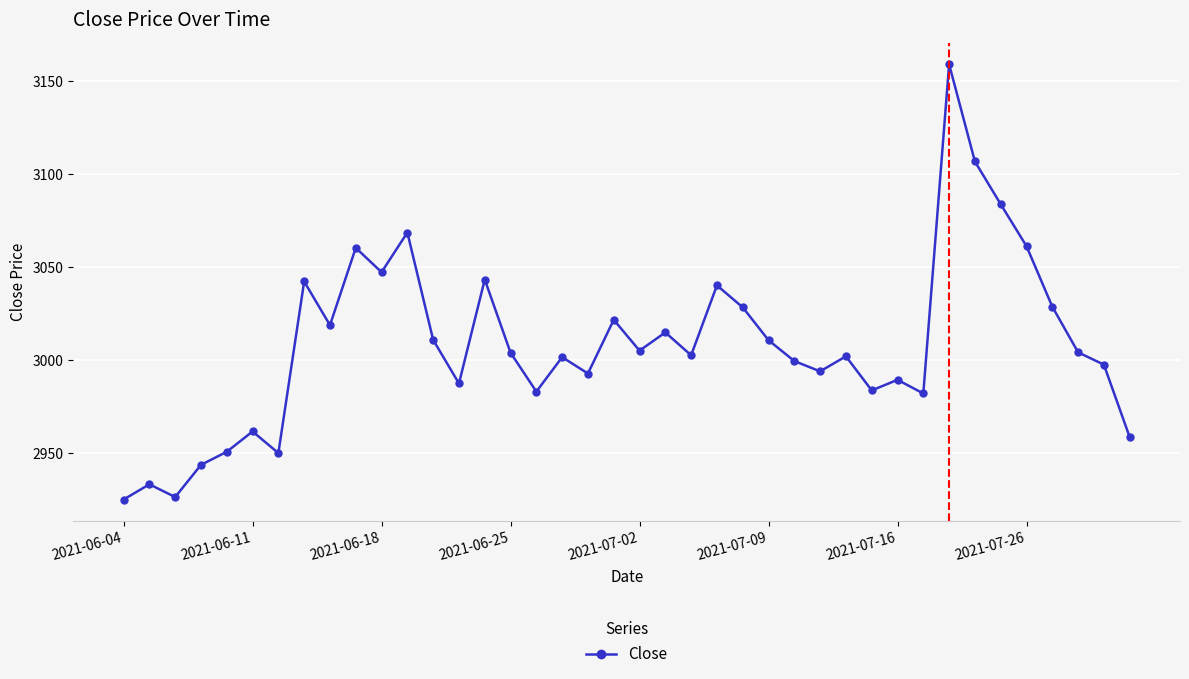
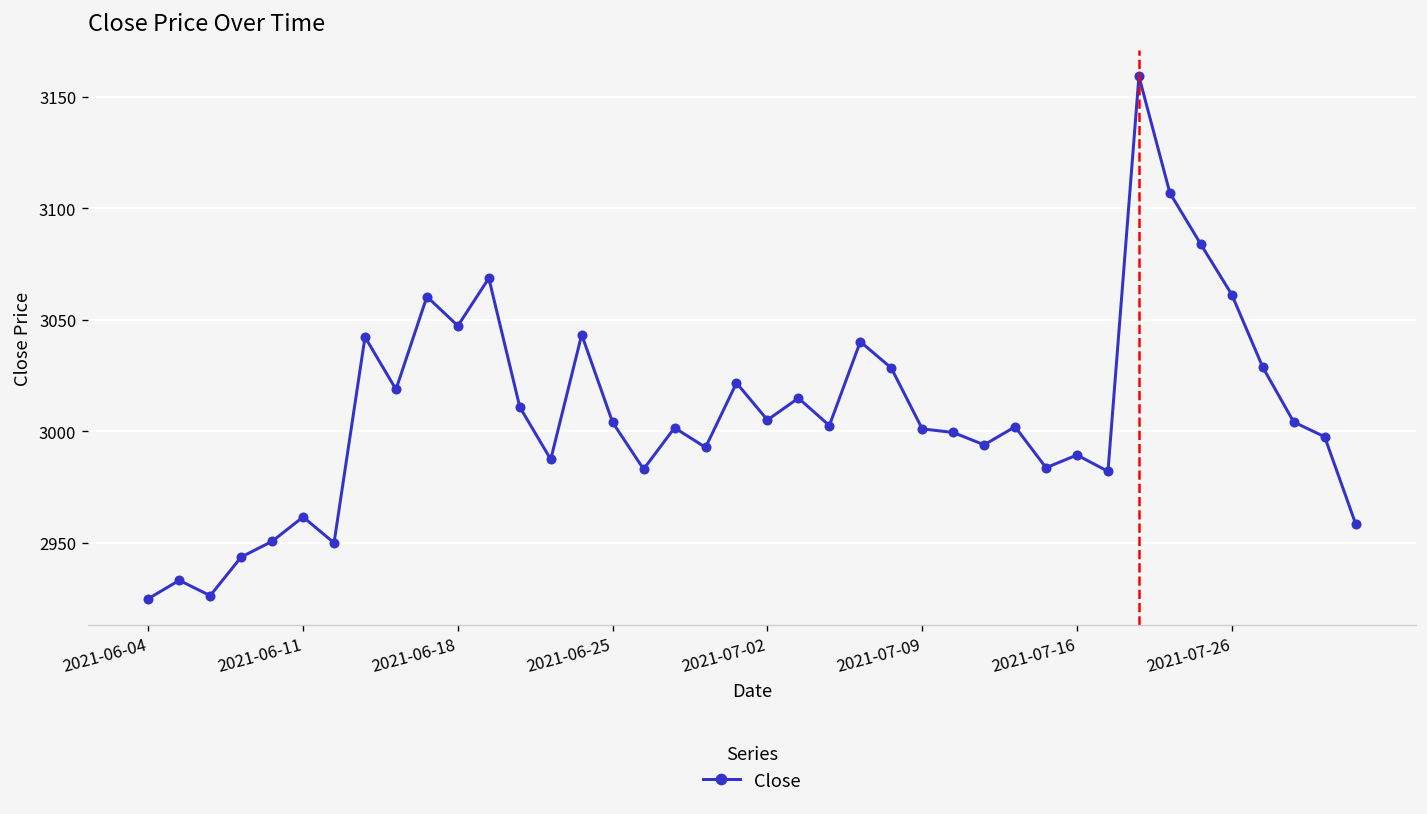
2021-07-09: 3011 -> 3001
